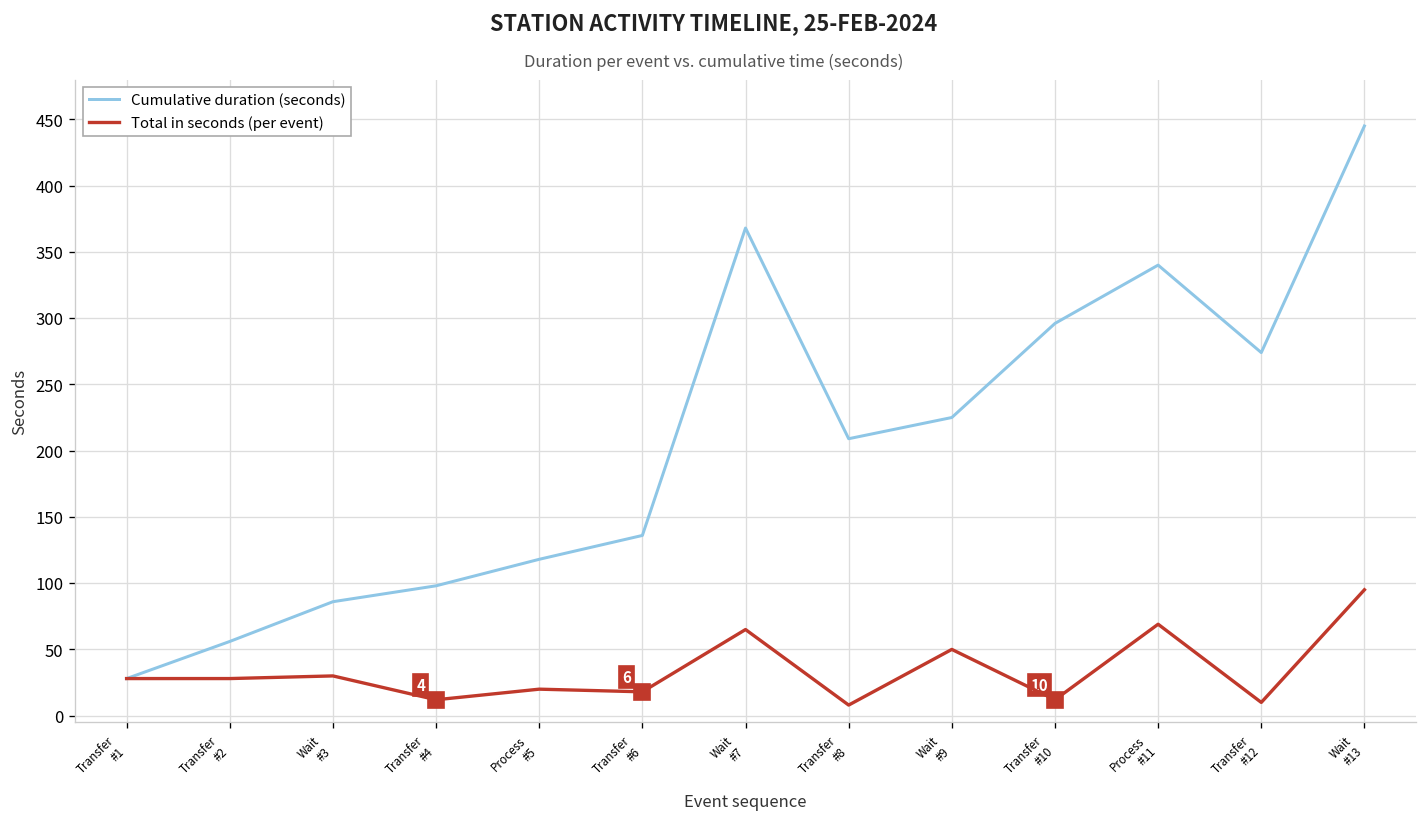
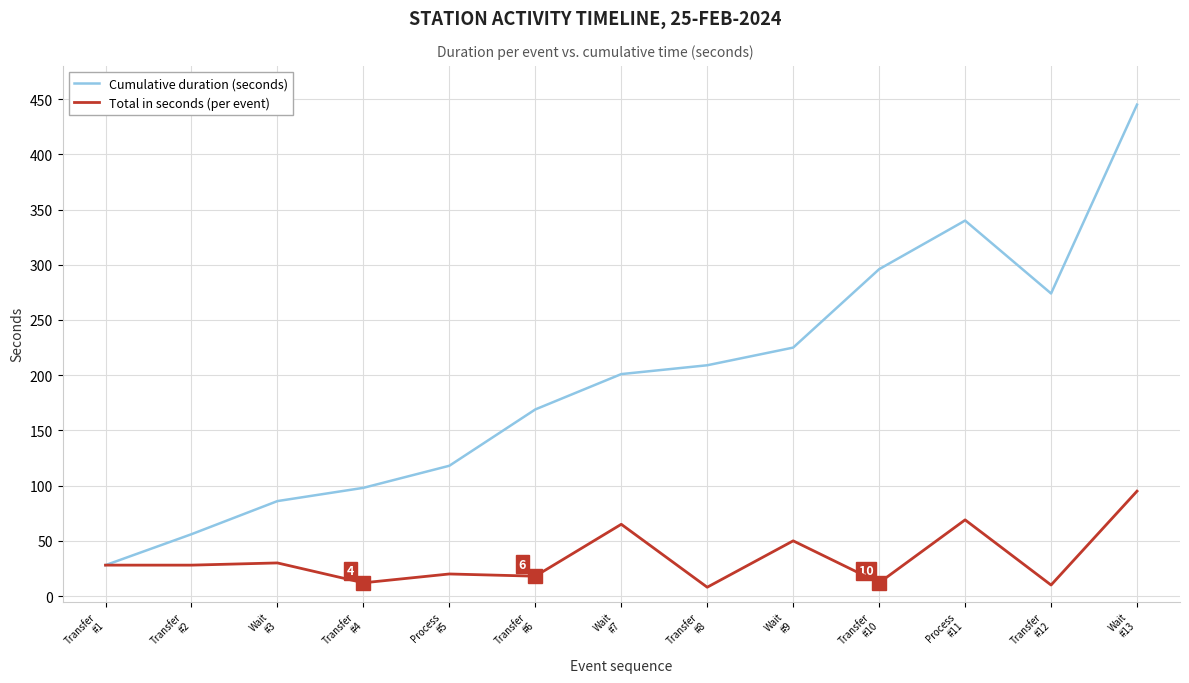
Cumulative duration (seconds), Transfer #6: 136 -> 169
Cumulative duration (seconds), Wait #7: 368 -> 201
